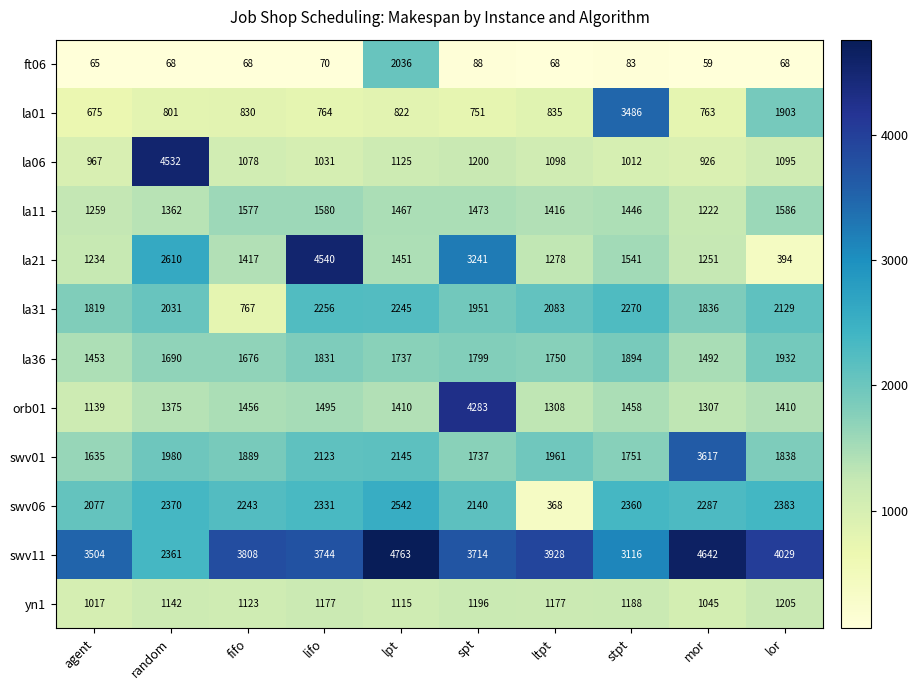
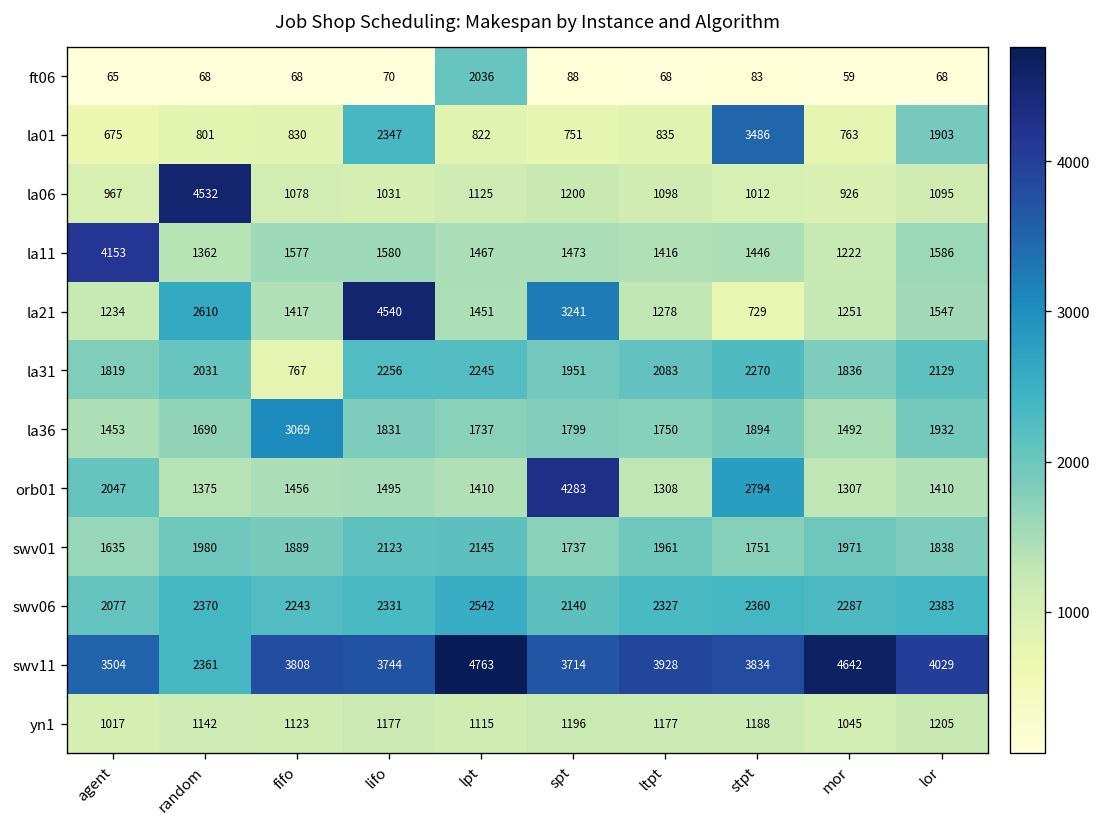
la01, lifo: 764 -> 2347
la11, agent: 1259 -> 4153
la21, stpt: 1541 -> 729
la21, lor: 394 -> 1547
la36, fifo: 1676 -> 3069
orb01, agent: 1139 -> 2047
orb01, stpt: 1458 -> 2794
swv01, mor: 3617 -> 1971
swv06, ltpt: 368 -> 2327
swv11, stpt: 3116 -> 3834
